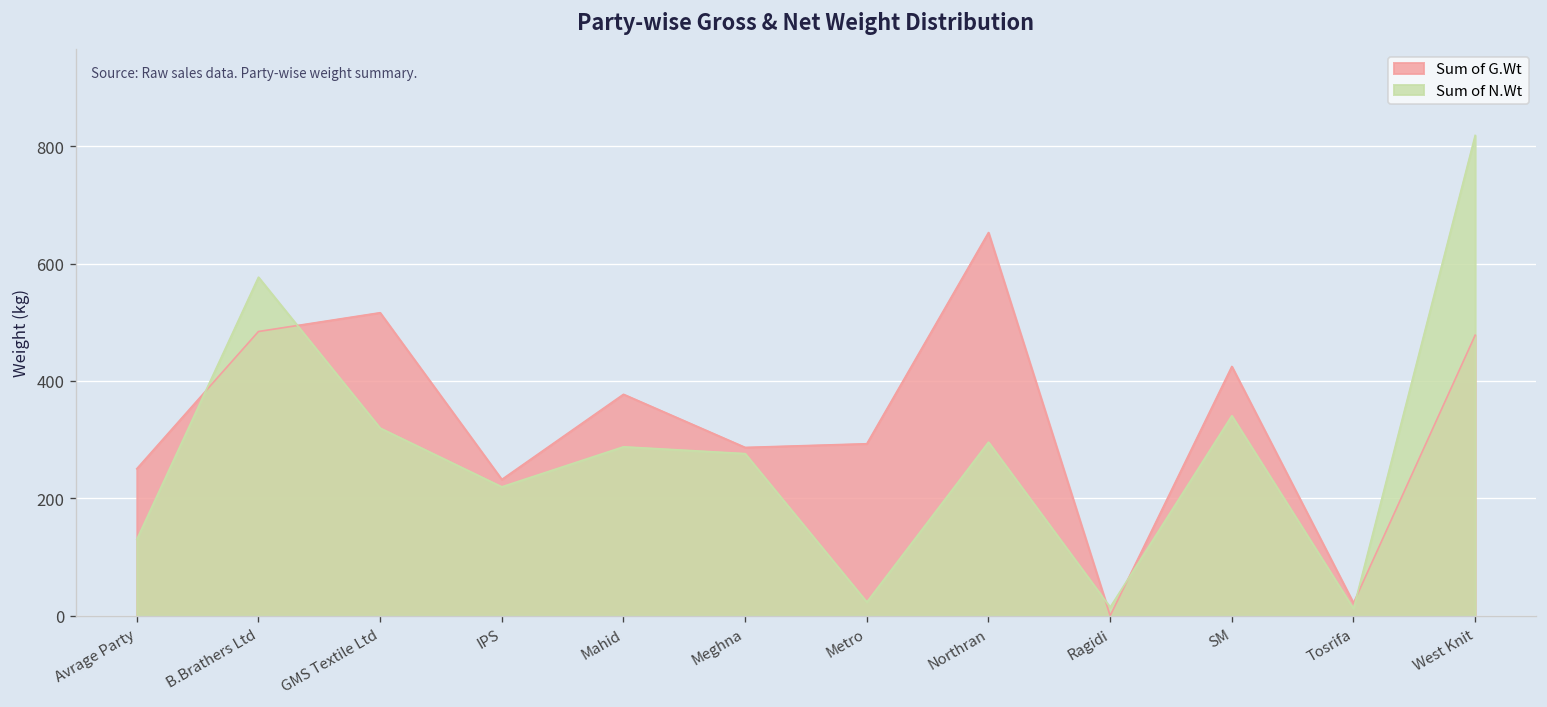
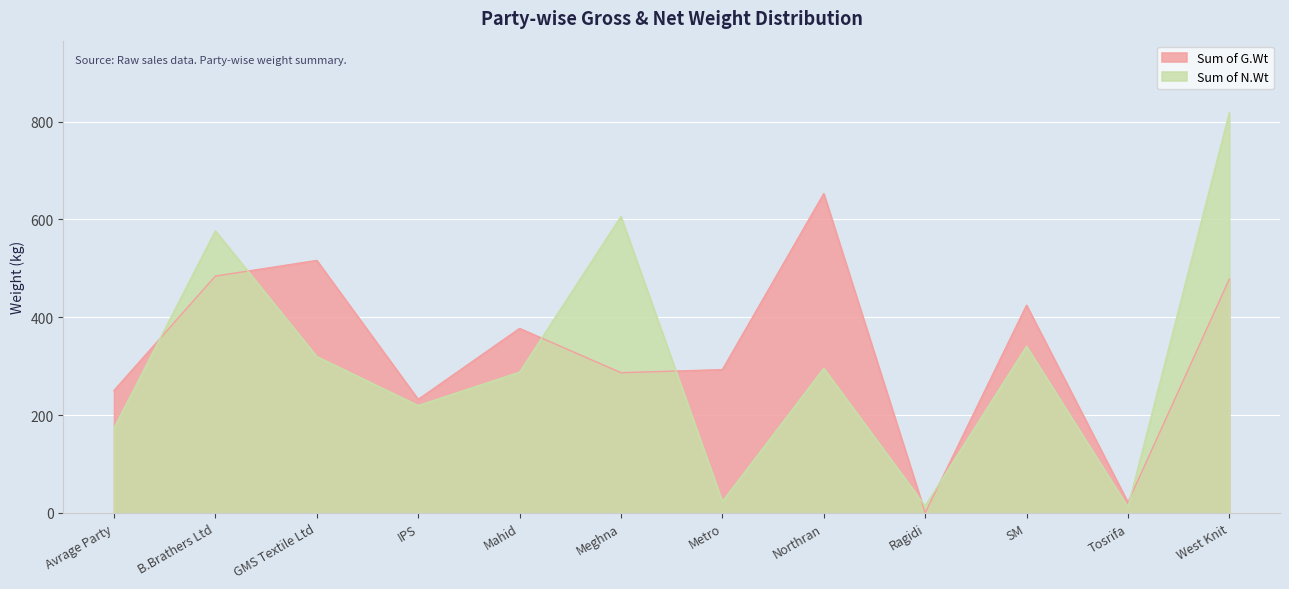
Sum of N.Wt, Avrage Party: 130 -> 170
Sum of N.Wt, Meghna: 280 -> 610
